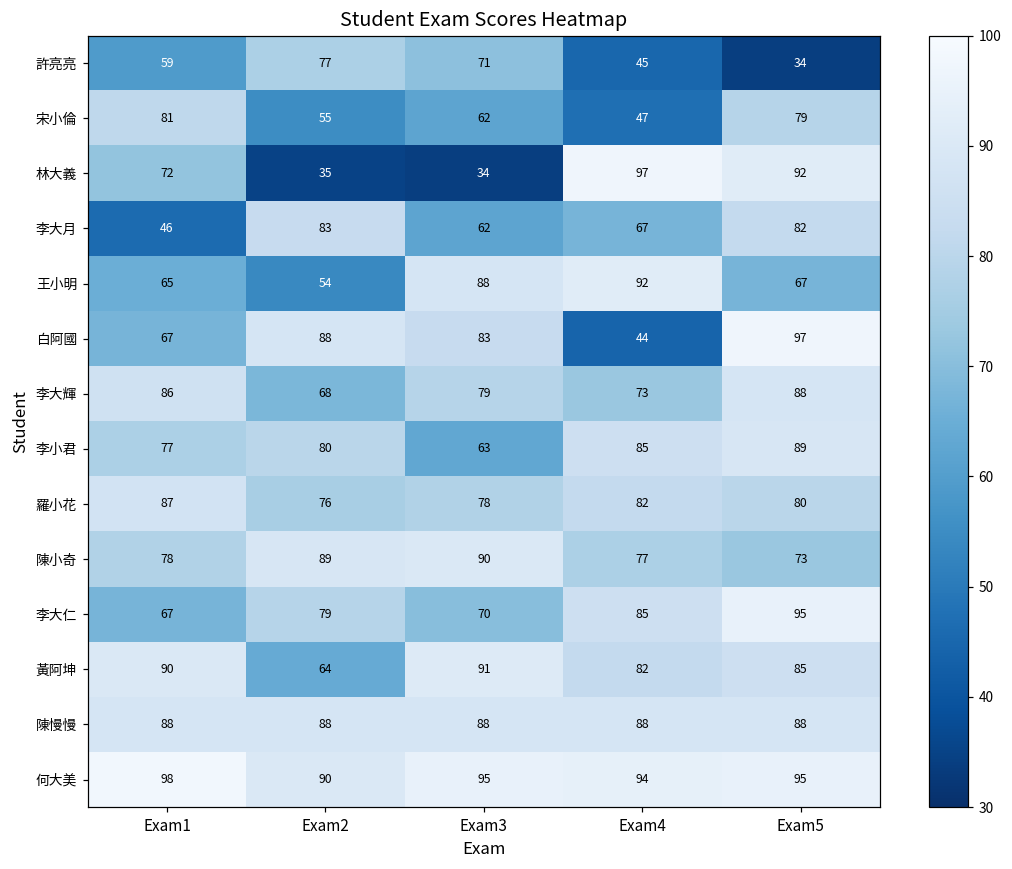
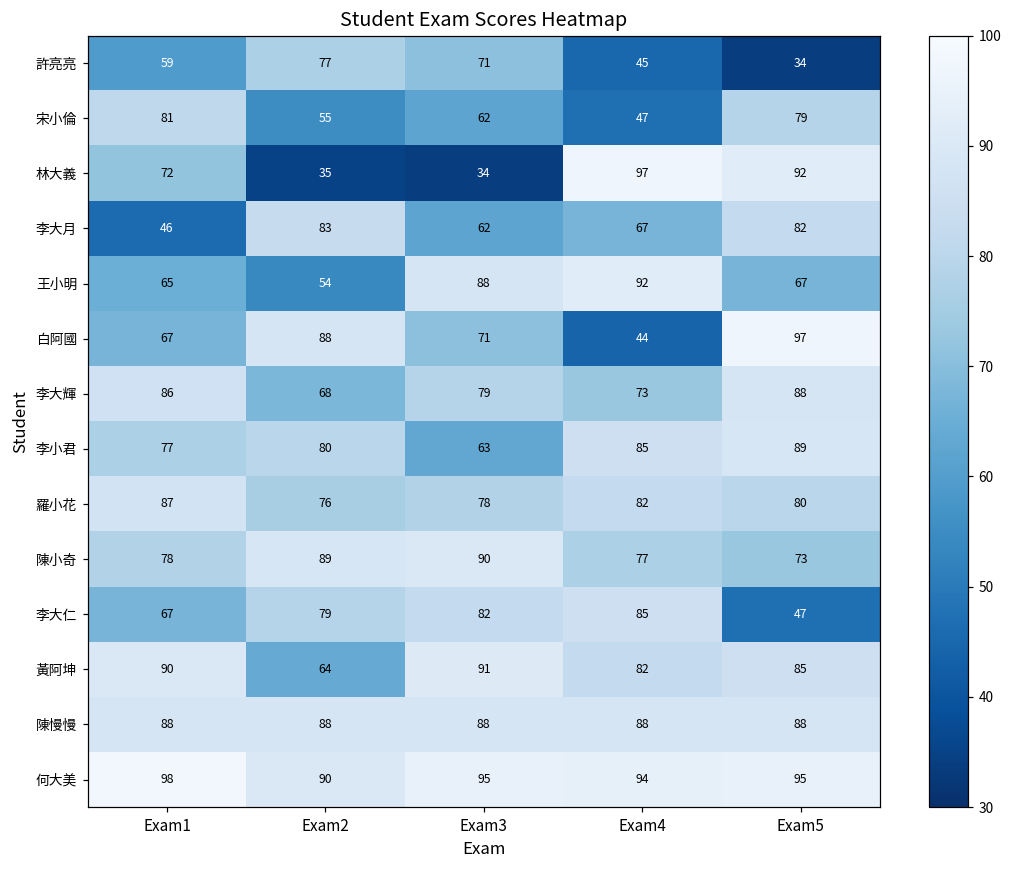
白阿國, Exam3: 83 -> 71
李大仁, Exam3: 70 -> 82
李大仁, Exam5: 95 -> 47
